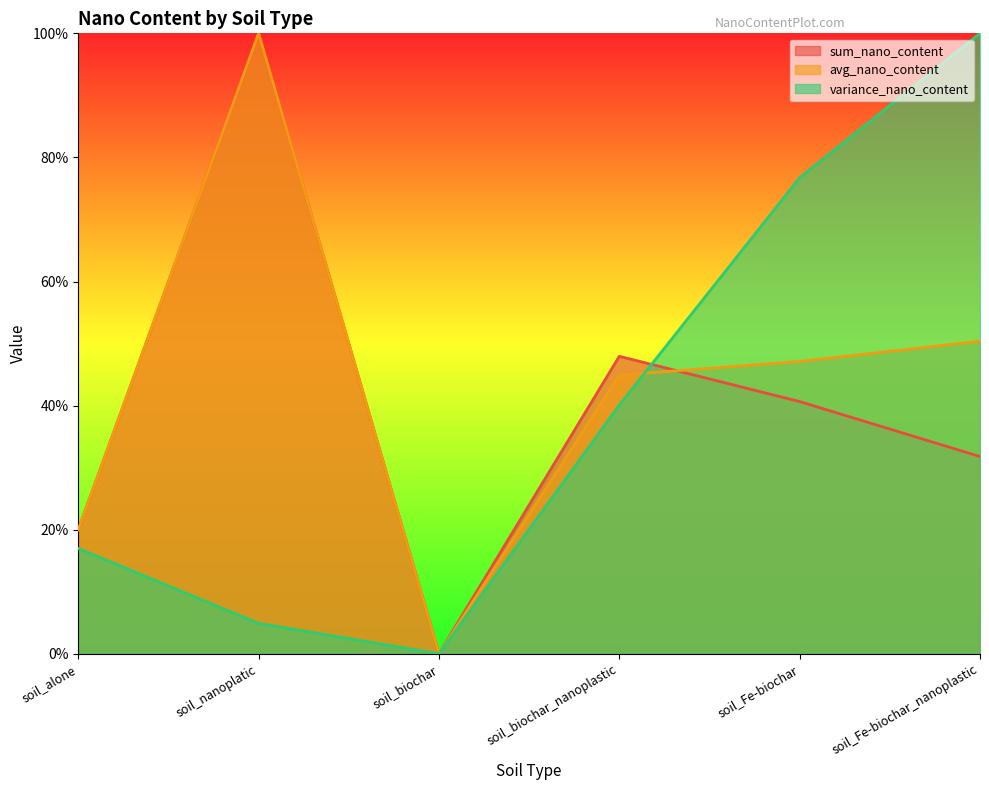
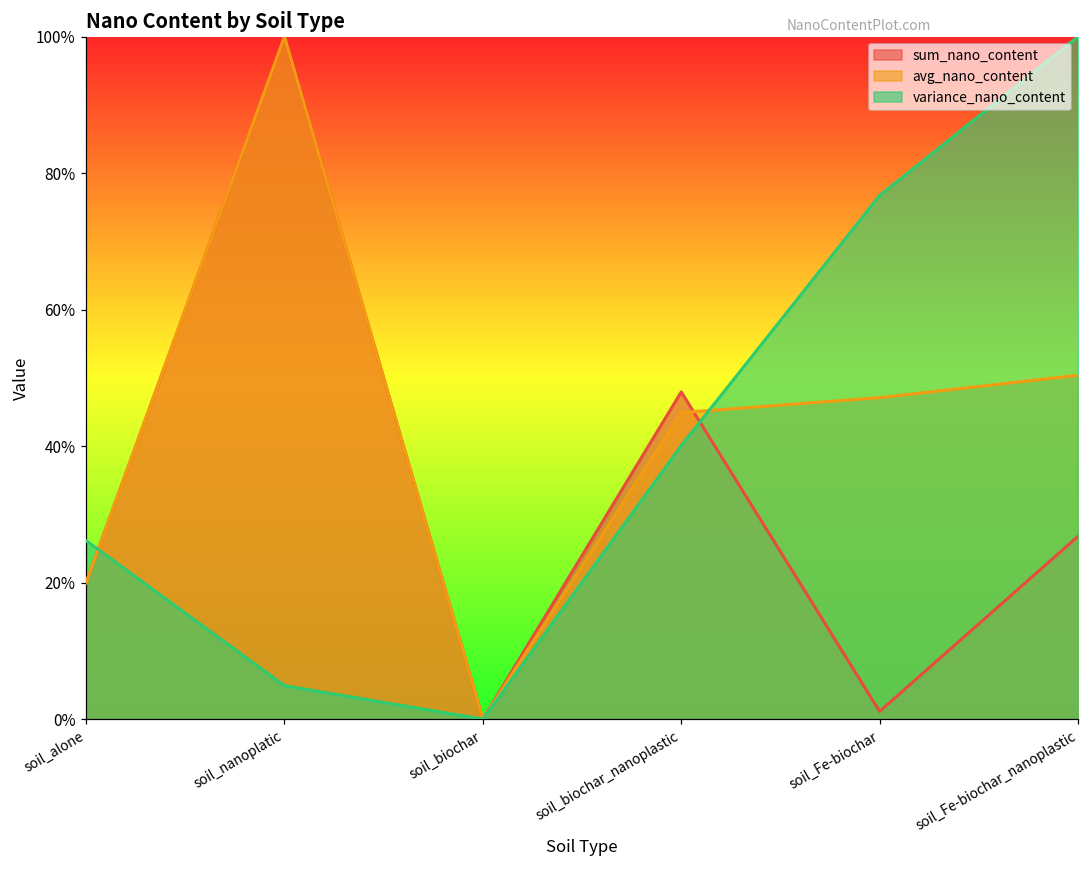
variance_nano_content, soil_alone: 17% -> 26%
sum_nano_content, soil_Fe-biochar: 41% -> 1%
sum_nano_content, soil_Fe-biochar_nanoplastic: 32% -> 27%
